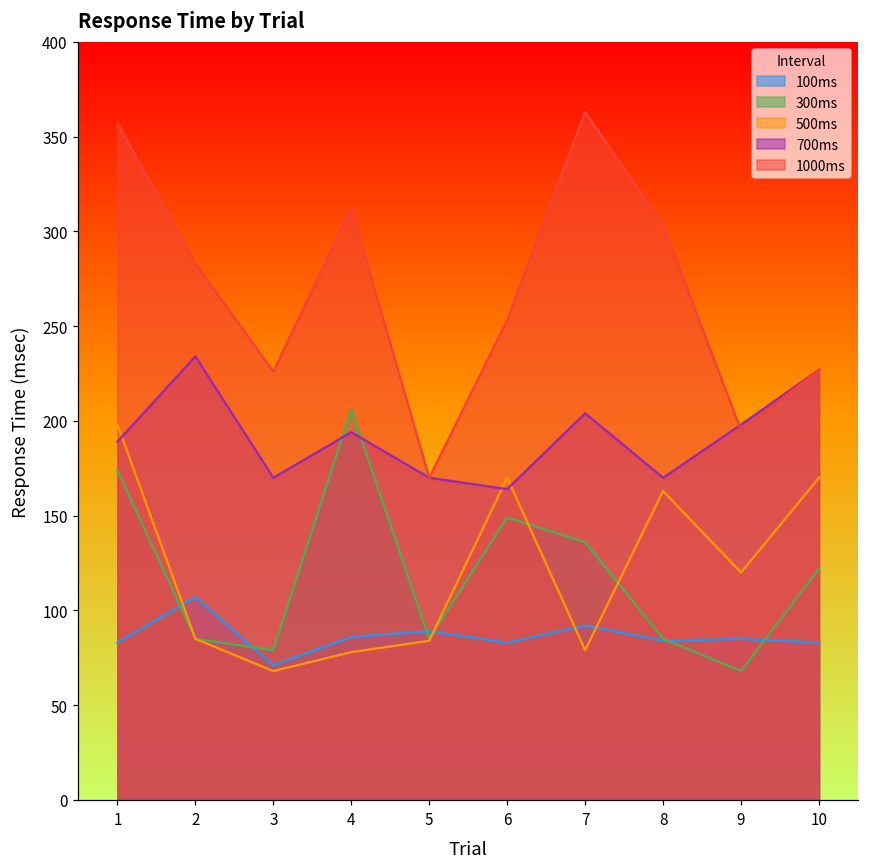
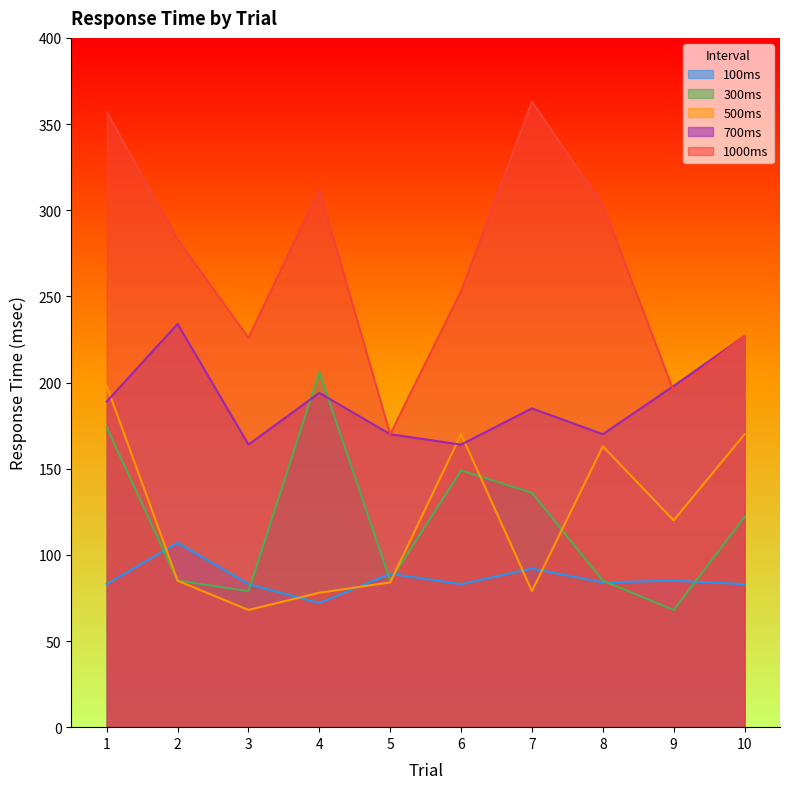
100ms, 3: 71 -> 83
700ms, 3: 170 -> 164
100ms, 4: 86 -> 72
700ms, 7: 204 -> 185
